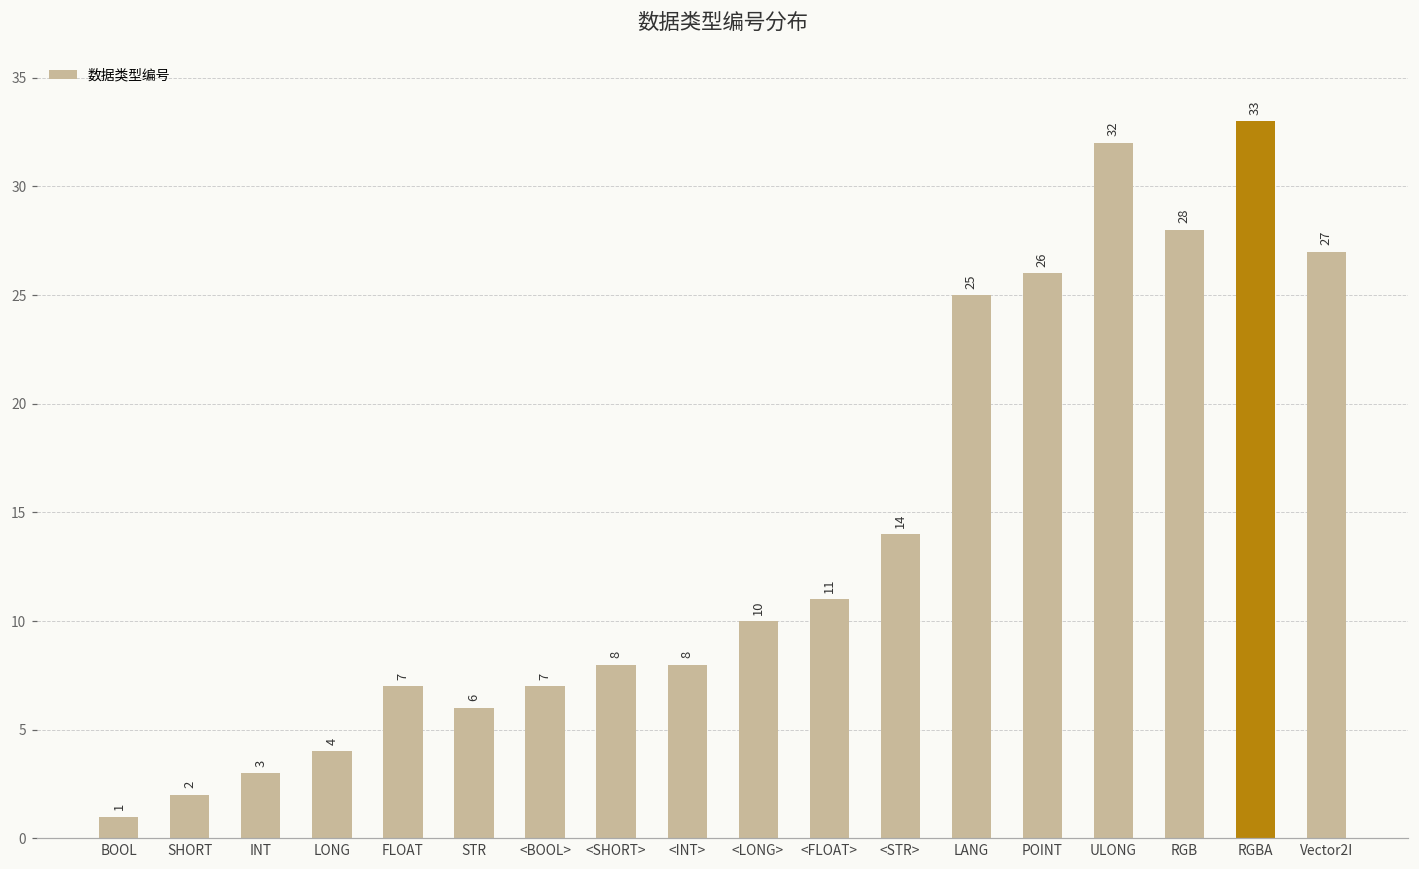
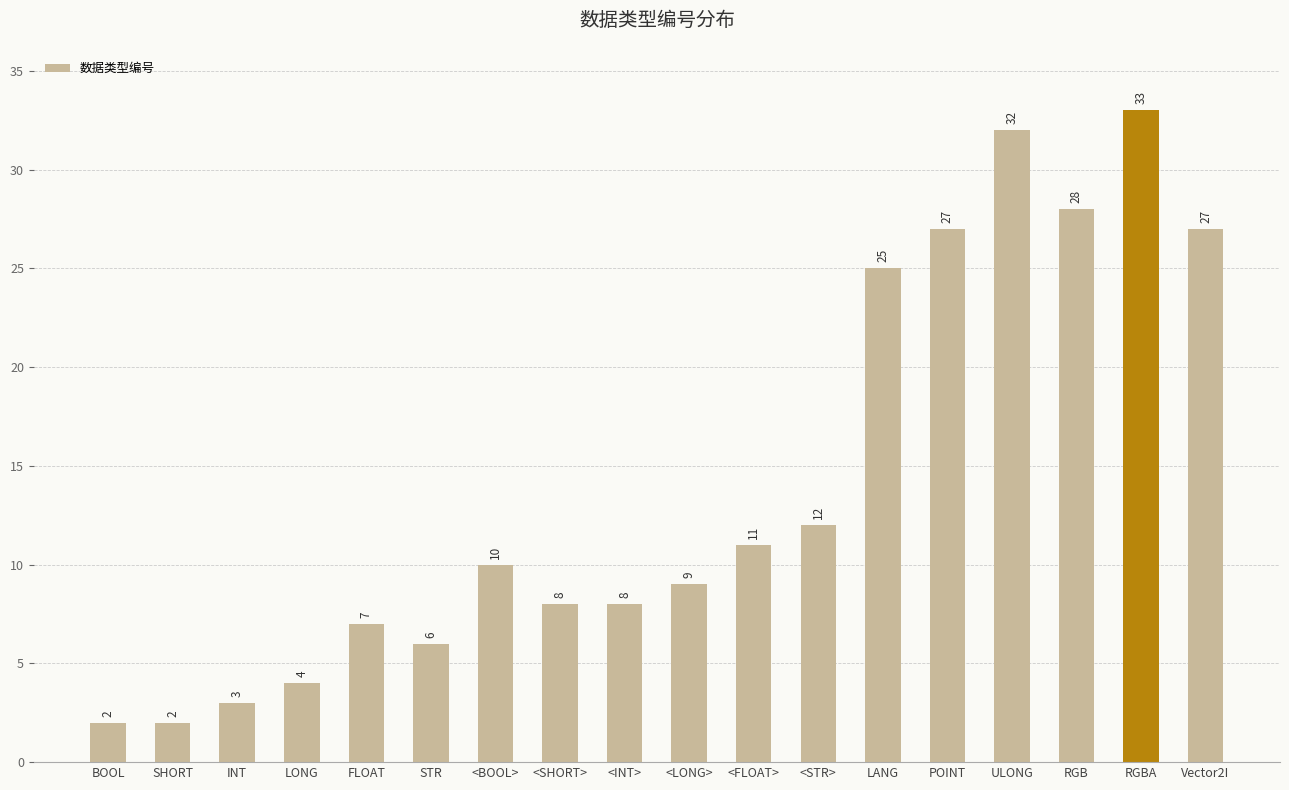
BOOL: 1 -> 2
<BOOL>: 7 -> 10
<LONG>: 10 -> 9
<STR>: 14 -> 12
POINT: 26 -> 27
